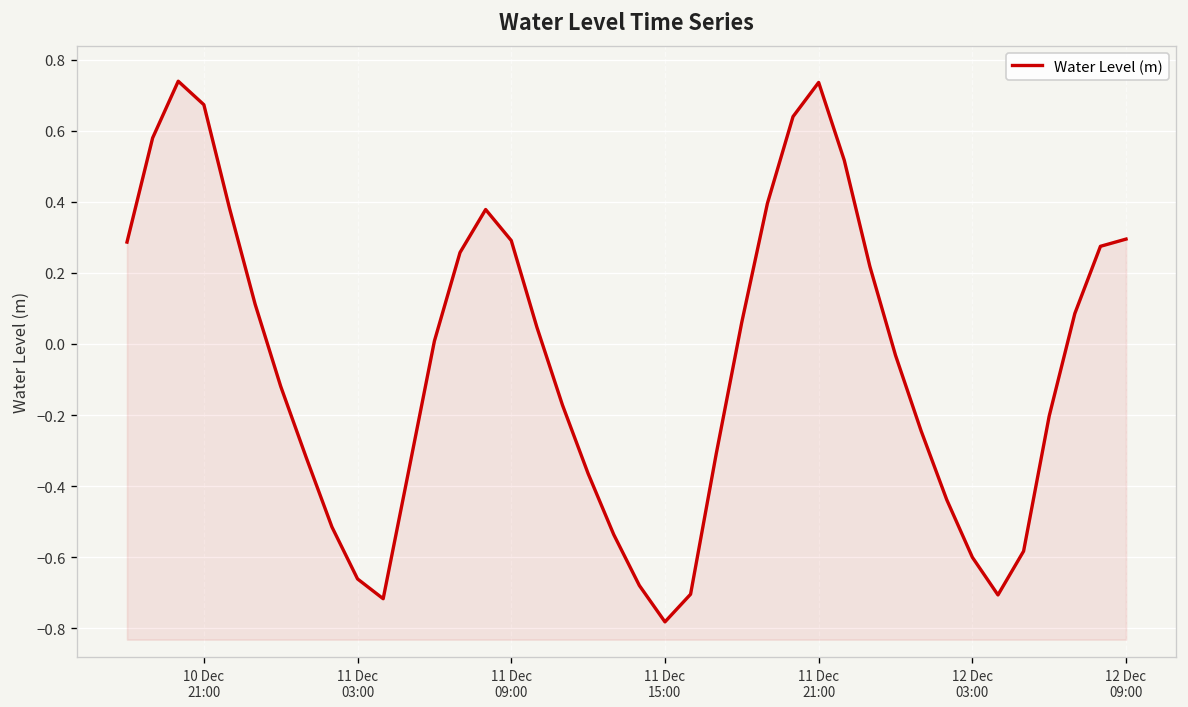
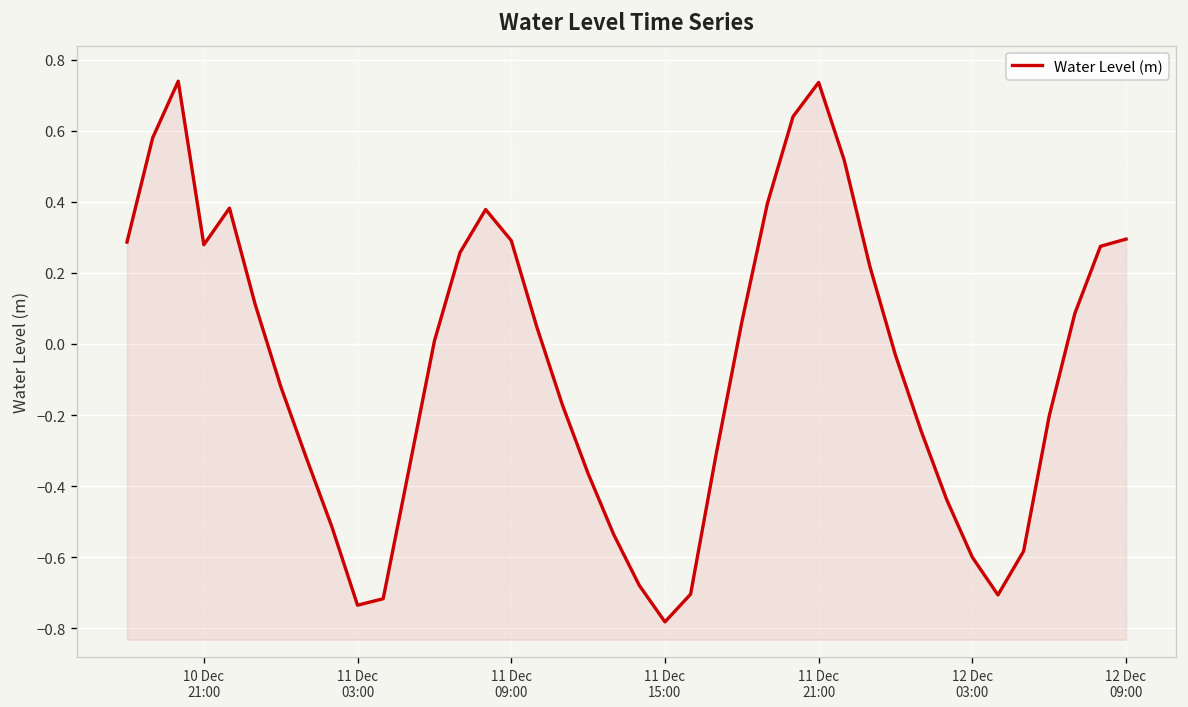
10 Dec 21:00: 0.67 -> 0.28
11 Dec 03:00: -0.66 -> -0.73
